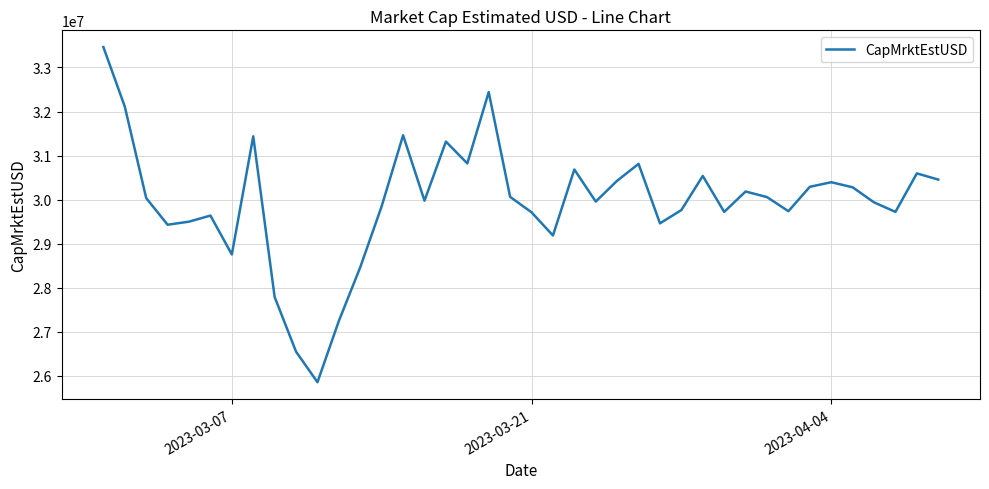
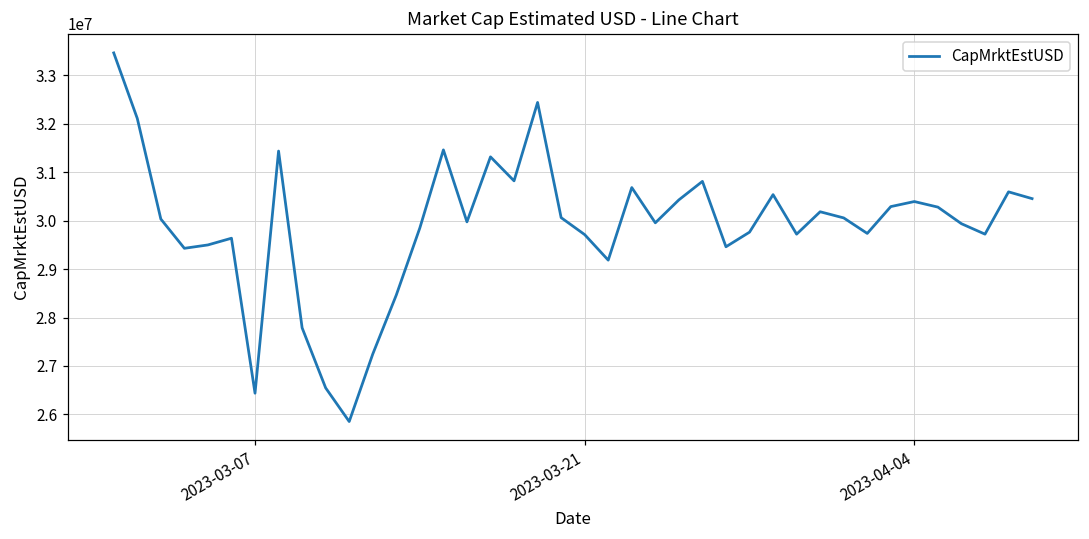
2023-03-07: 28800000 -> 26400000
